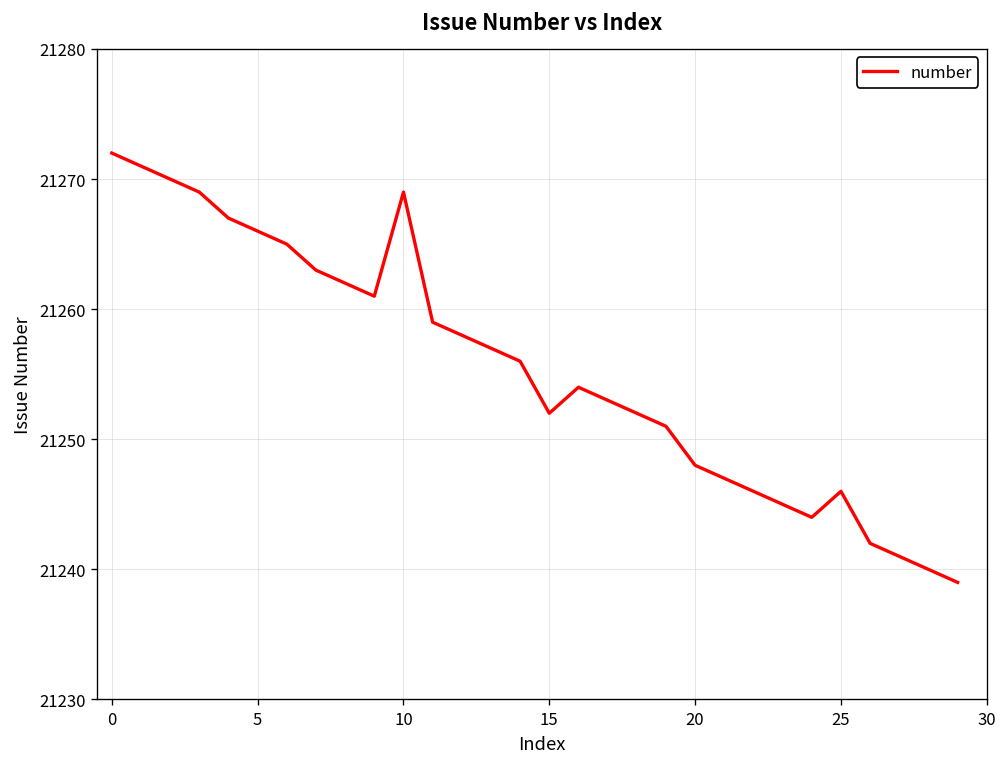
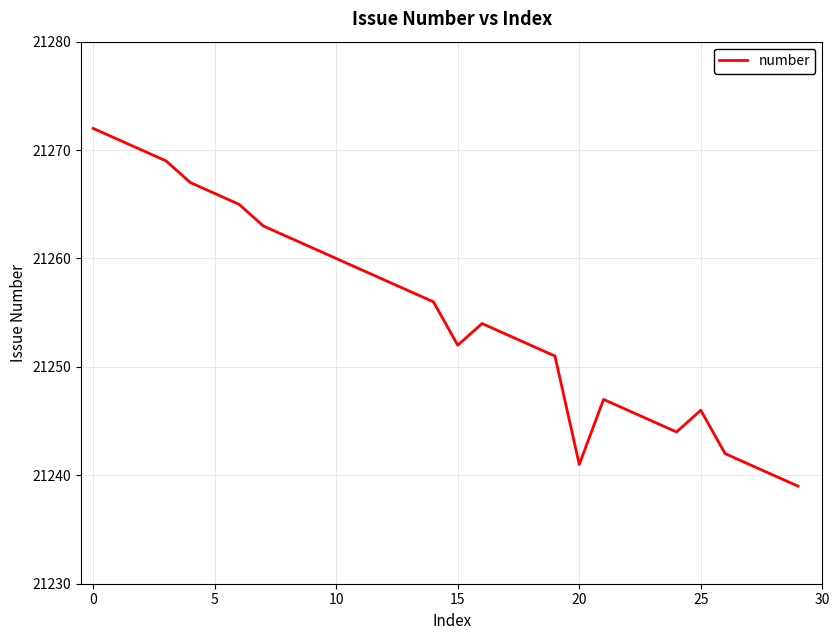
10: 21269 -> 21260
20: 21248 -> 21241
